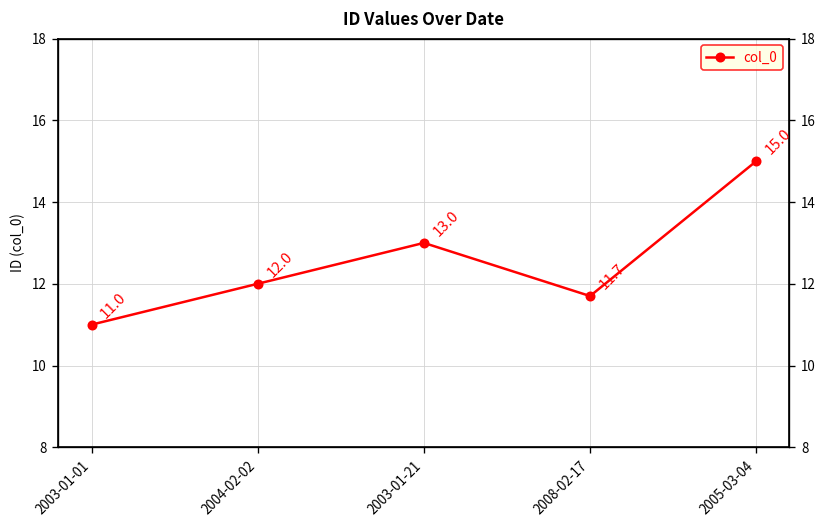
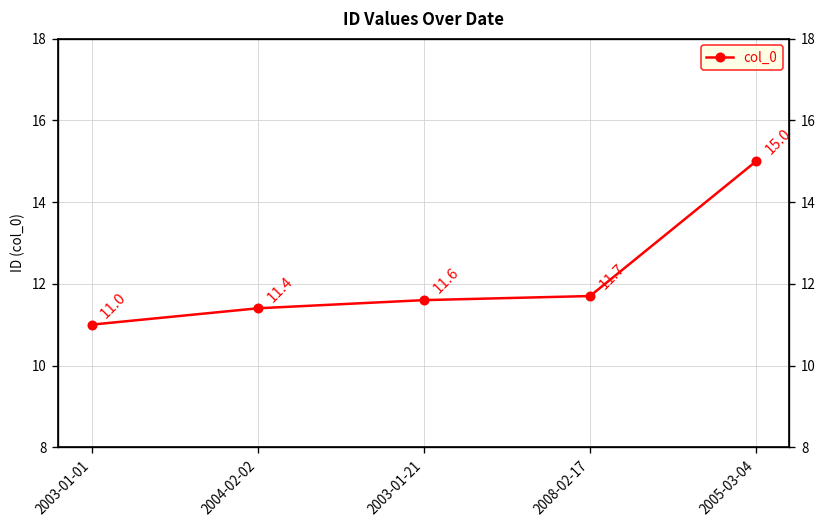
2004-02-02: 12.0 -> 11.4
2003-01-21: 13.0 -> 11.6
